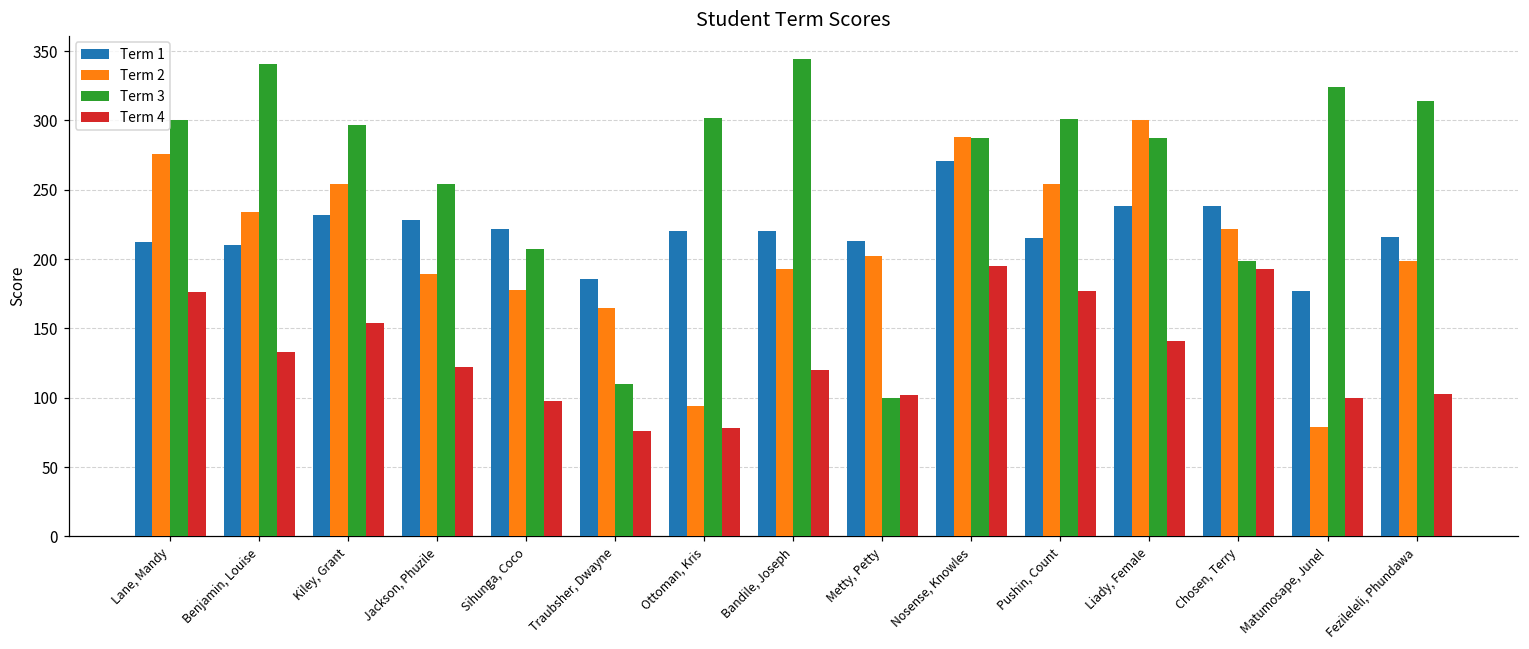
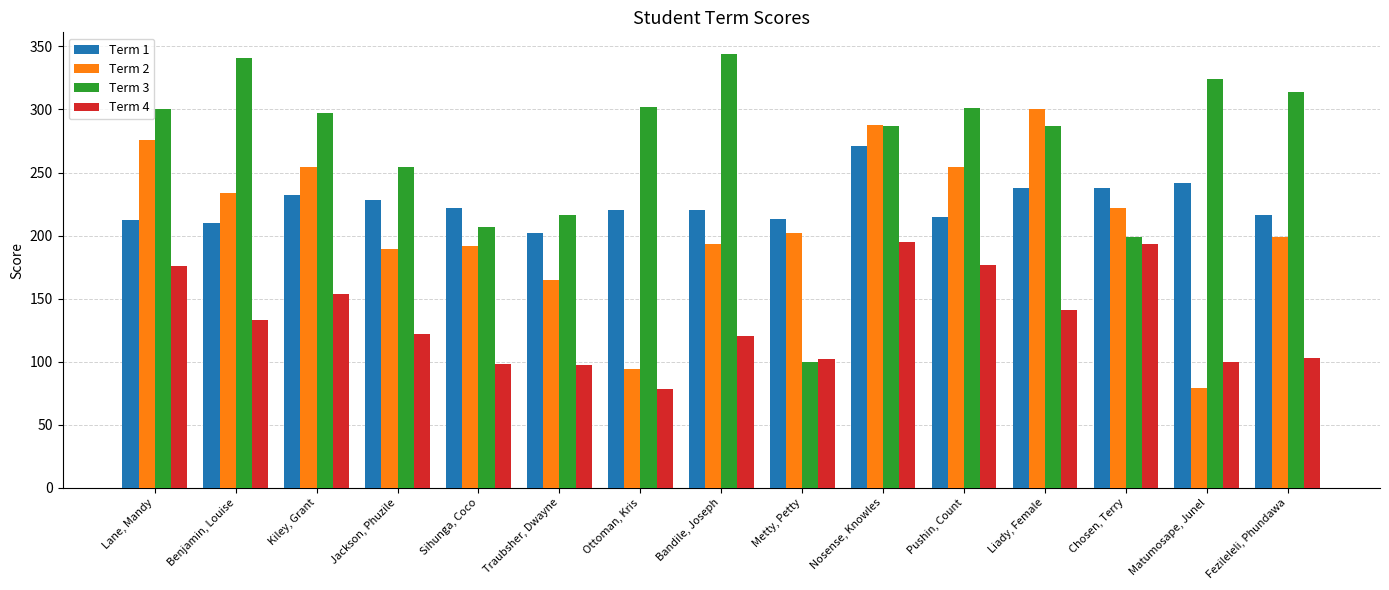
Term 2, Sihunga, Coco: 178 -> 192
Term 1, Traubsher, Dwayne: 186 -> 202
Term 3, Traubsher, Dwayne: 110 -> 216
Term 4, Traubsher, Dwayne: 76 -> 97
Term 1, Matumosape, Junel: 177 -> 242
